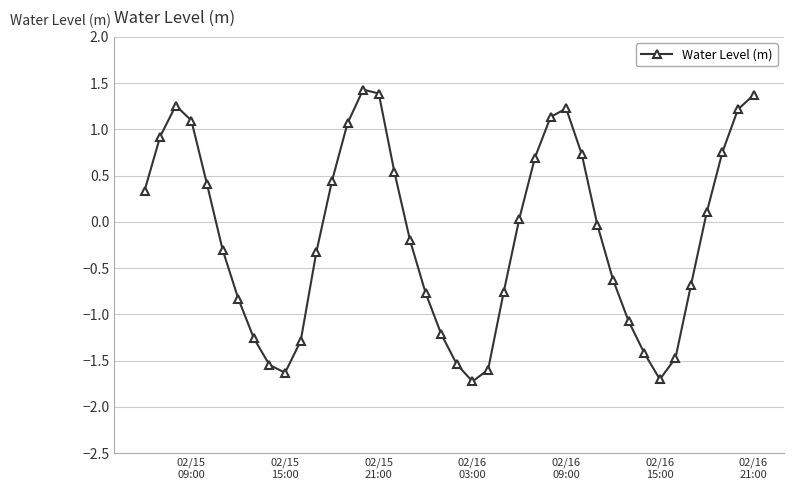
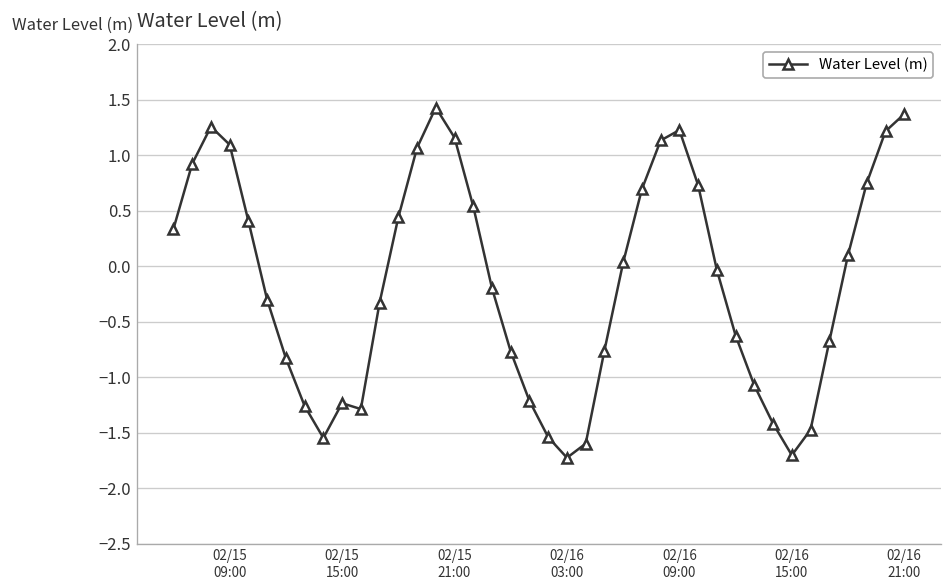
02/15 15:00: -1.6 -> -1.2
02/15 21:00: 1.4 -> 1.2
